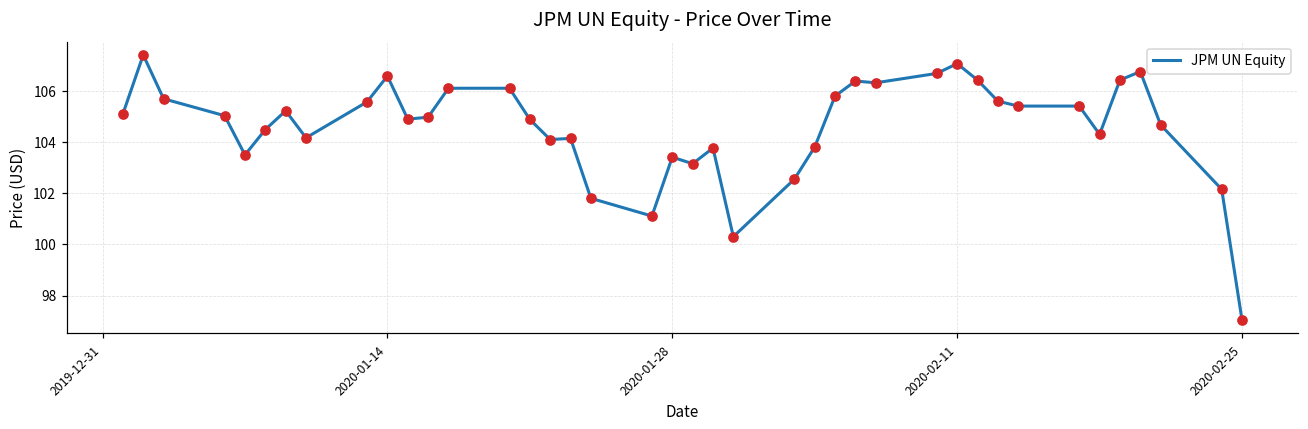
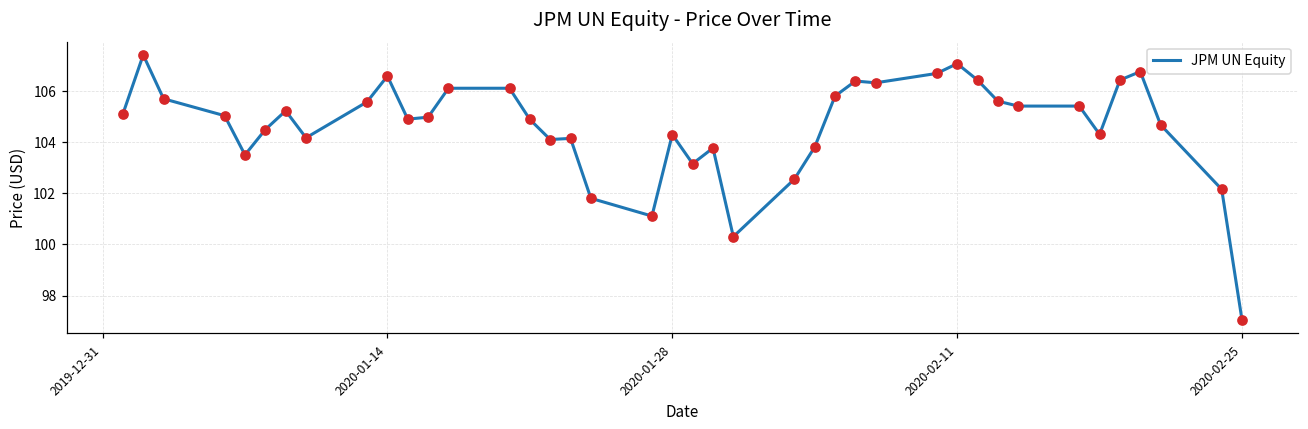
2020-01-28: 103.4 -> 104.3
